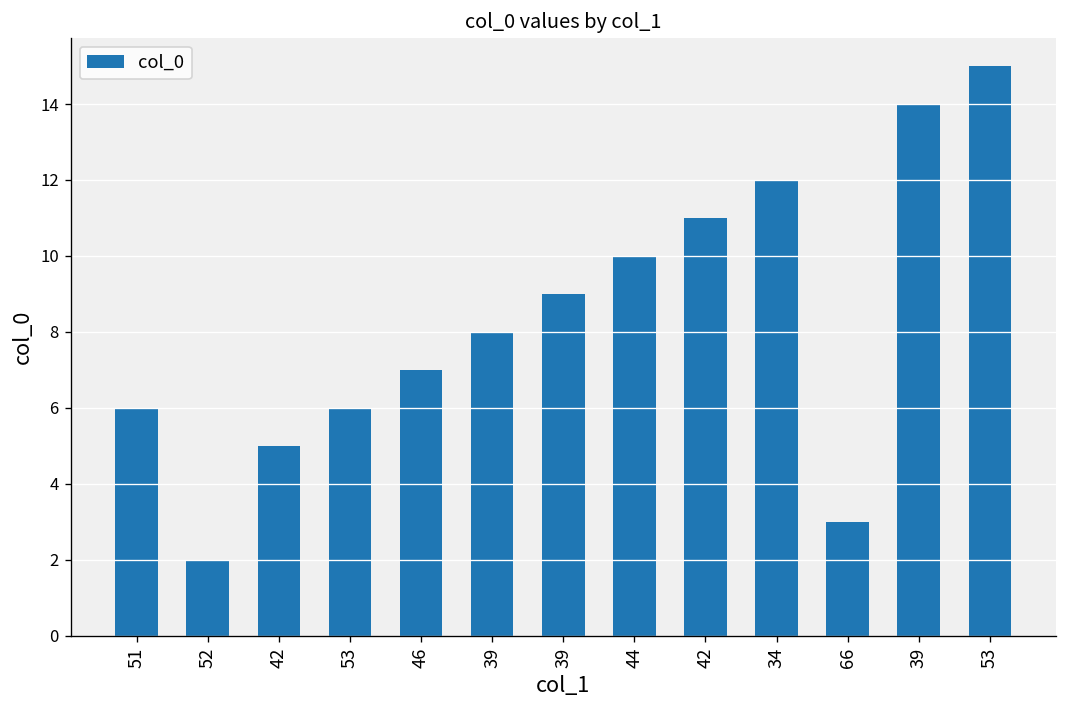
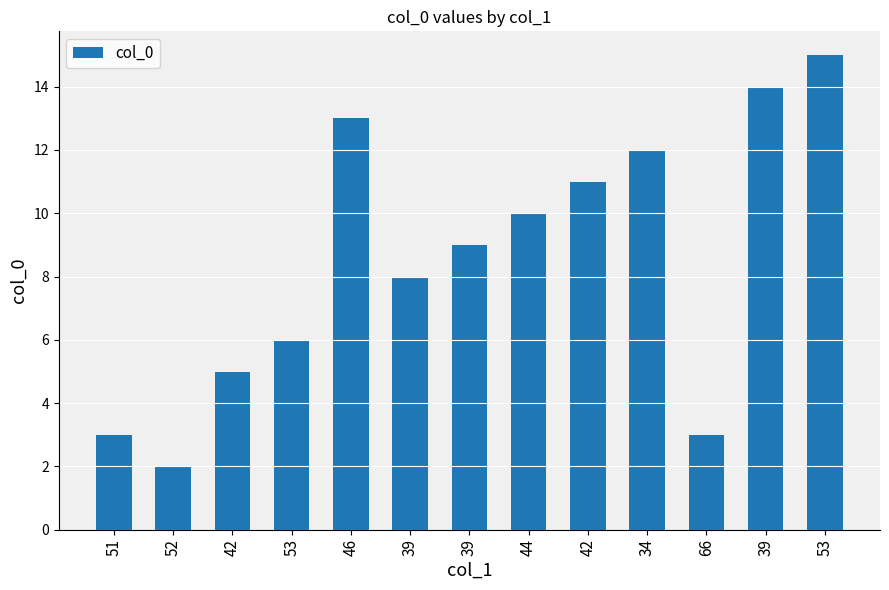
51: 6 -> 3
46: 7 -> 13
